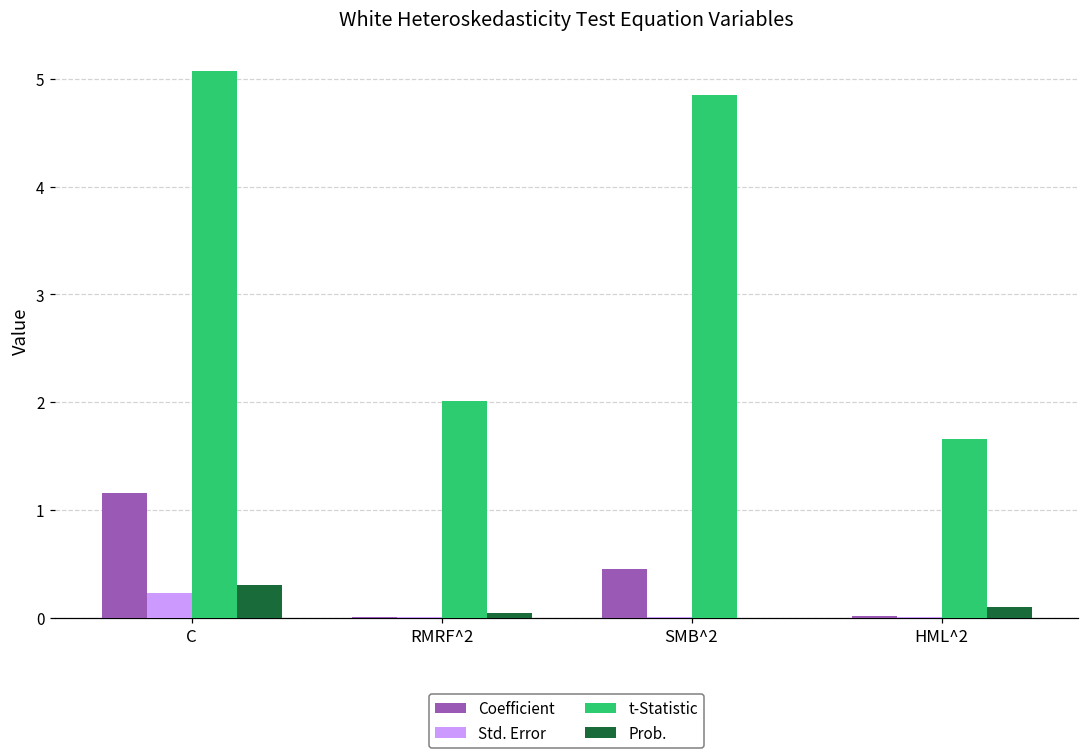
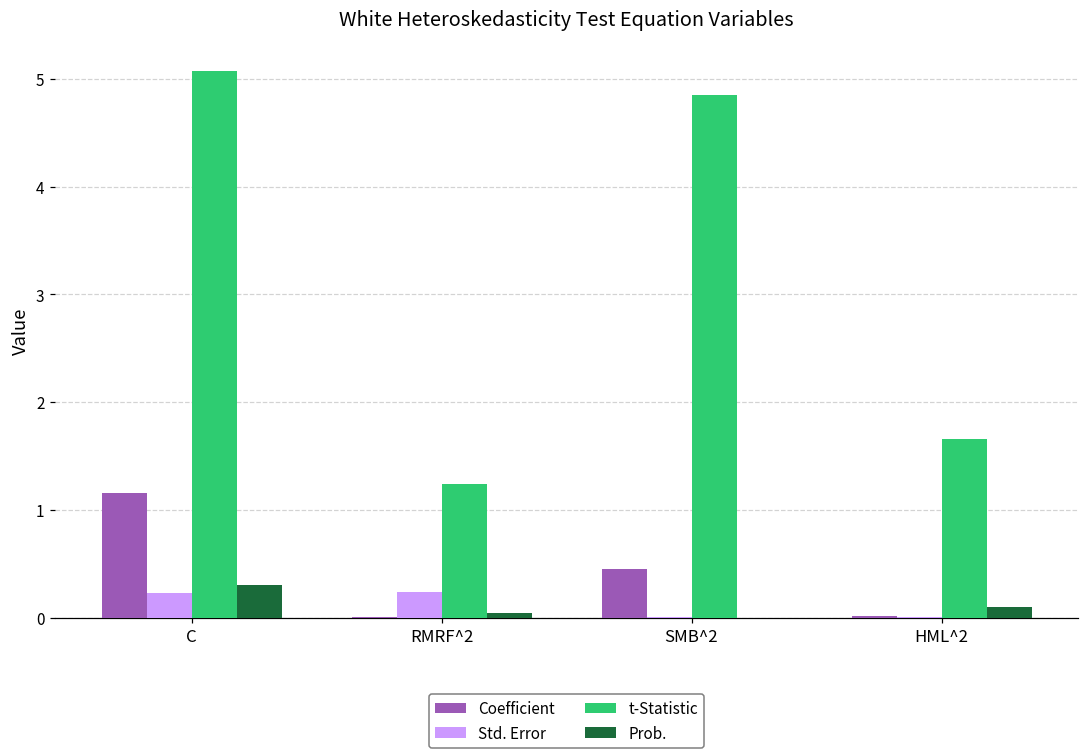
Std. Error, RMRF^2: 0.0 -> 0.2
t-Statistic, RMRF^2: 2.0 -> 1.2
